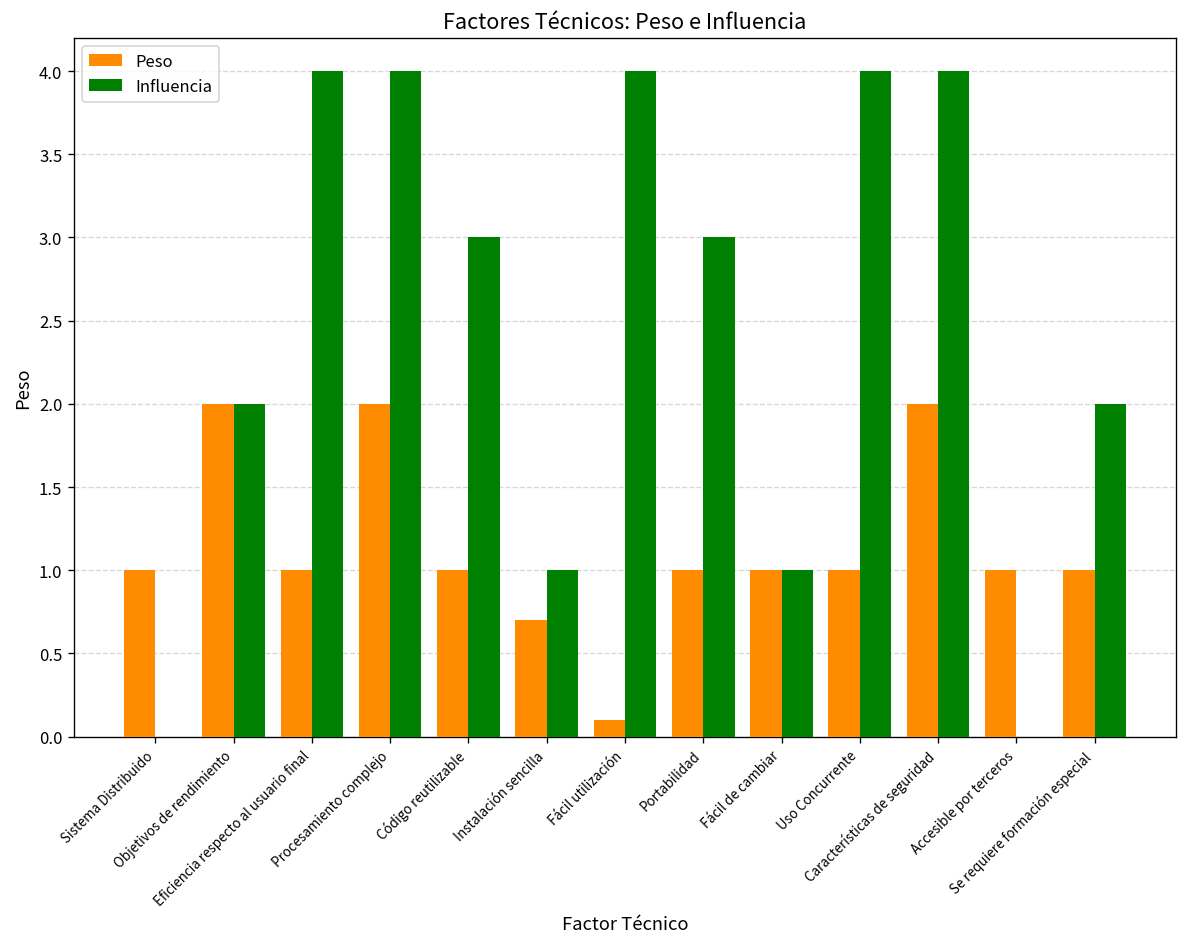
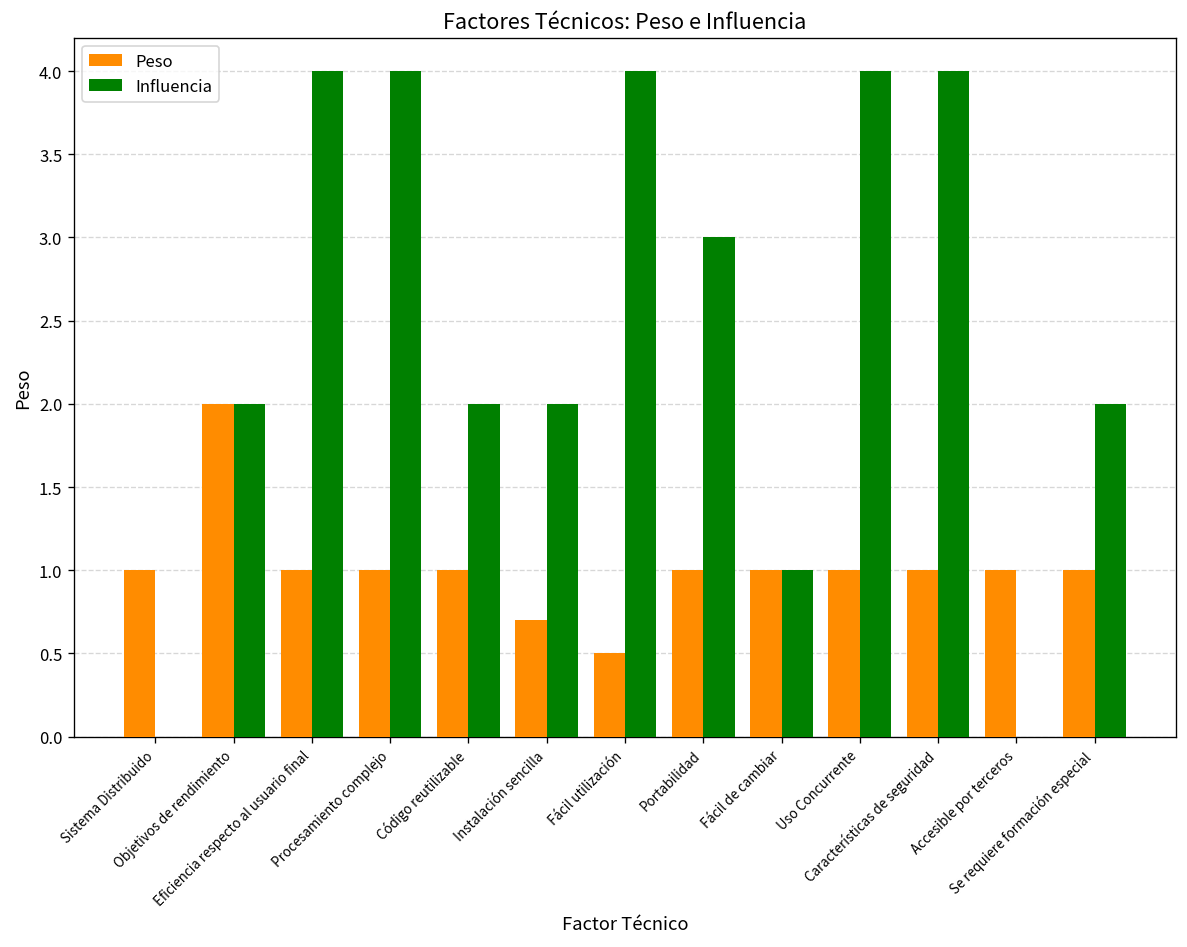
Peso, Procesamiento complejo: 2 -> 1
Influencia, Código reutilizable: 3 -> 2
Influencia, Instalación sencilla: 1 -> 2
Peso, Fácil utilización: 0.1 -> 0.5
Peso, Características de seguridad: 2 -> 1
